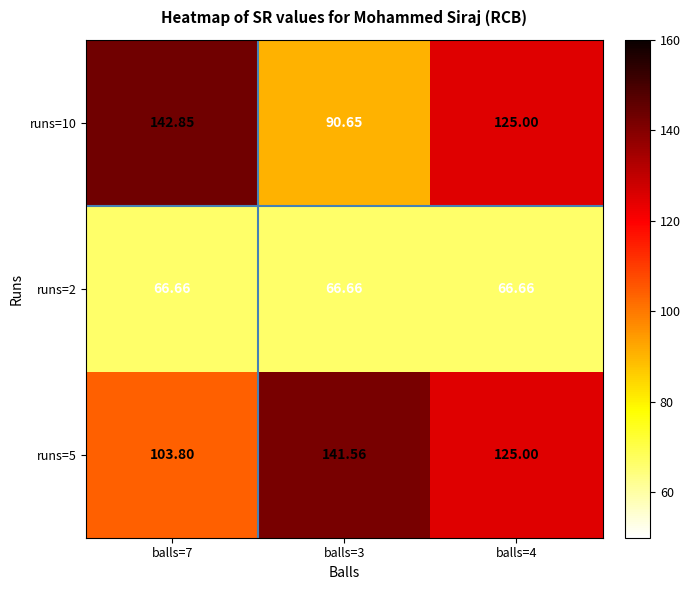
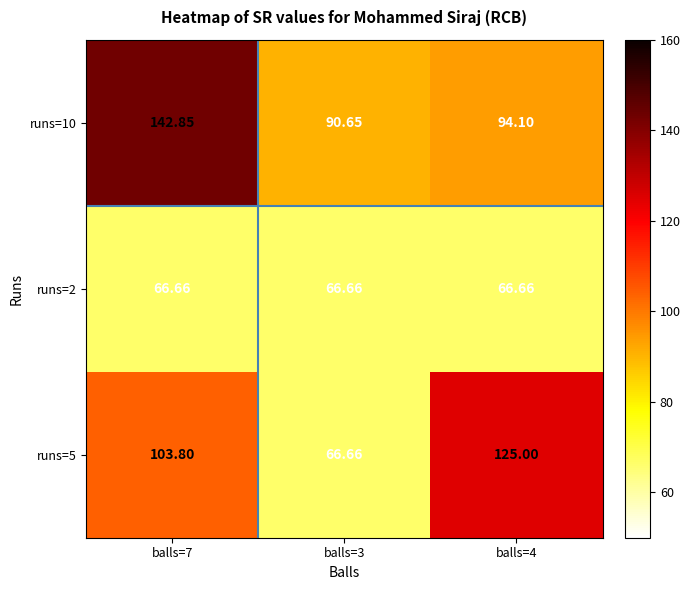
runs=10, balls=4: 125.00 -> 94.10
runs=5, balls=3: 141.56 -> 66.66
